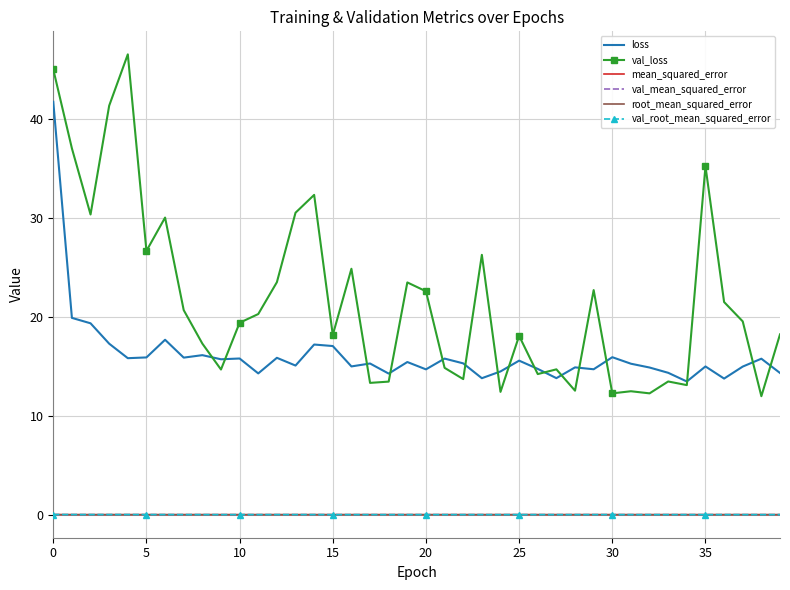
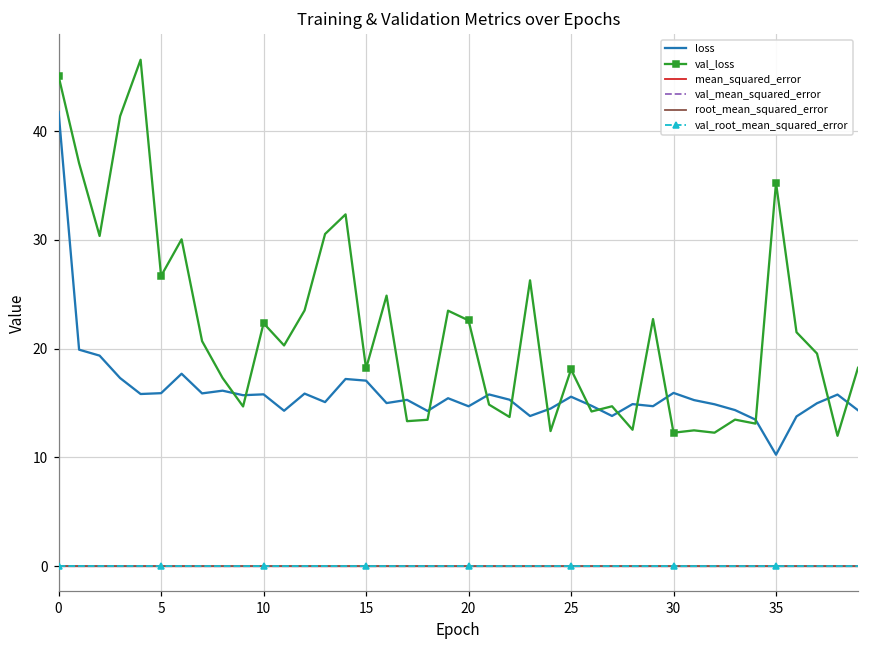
val_loss, 10: 19 -> 22
loss, 35: 15 -> 10
